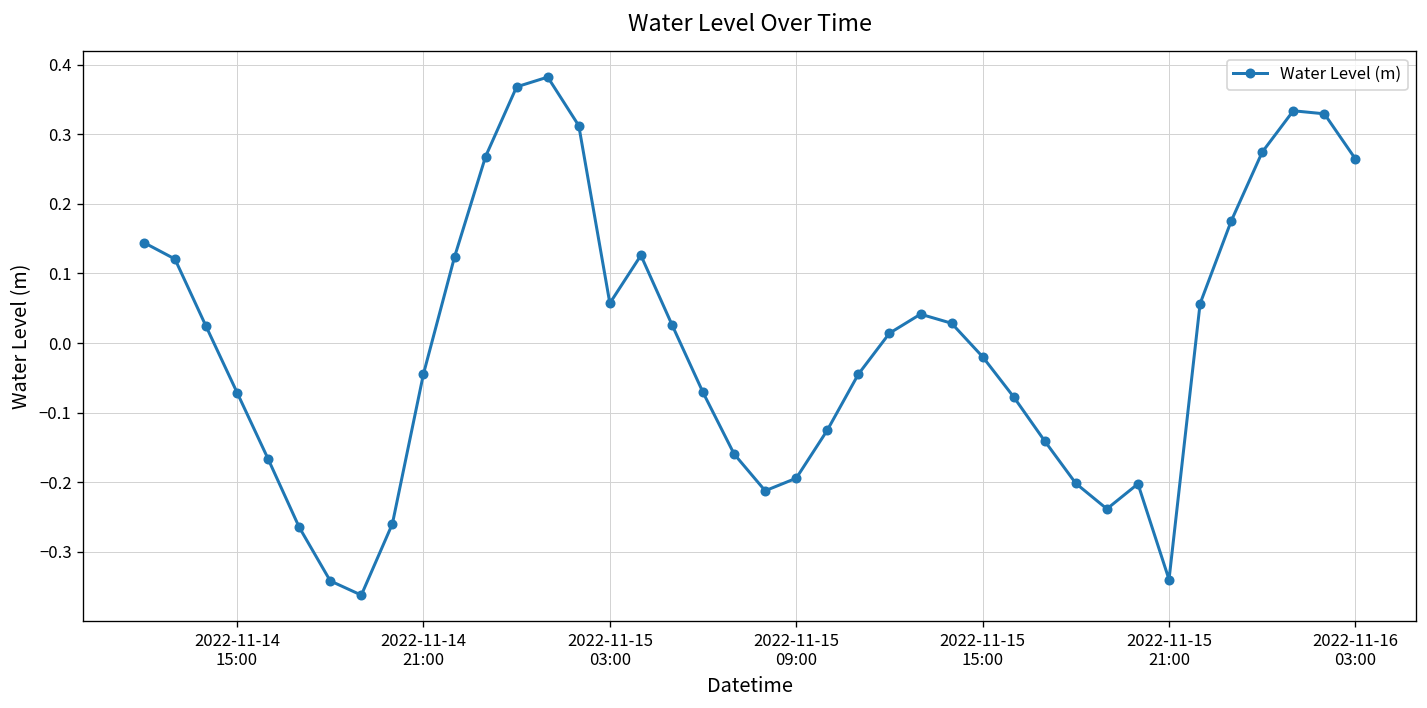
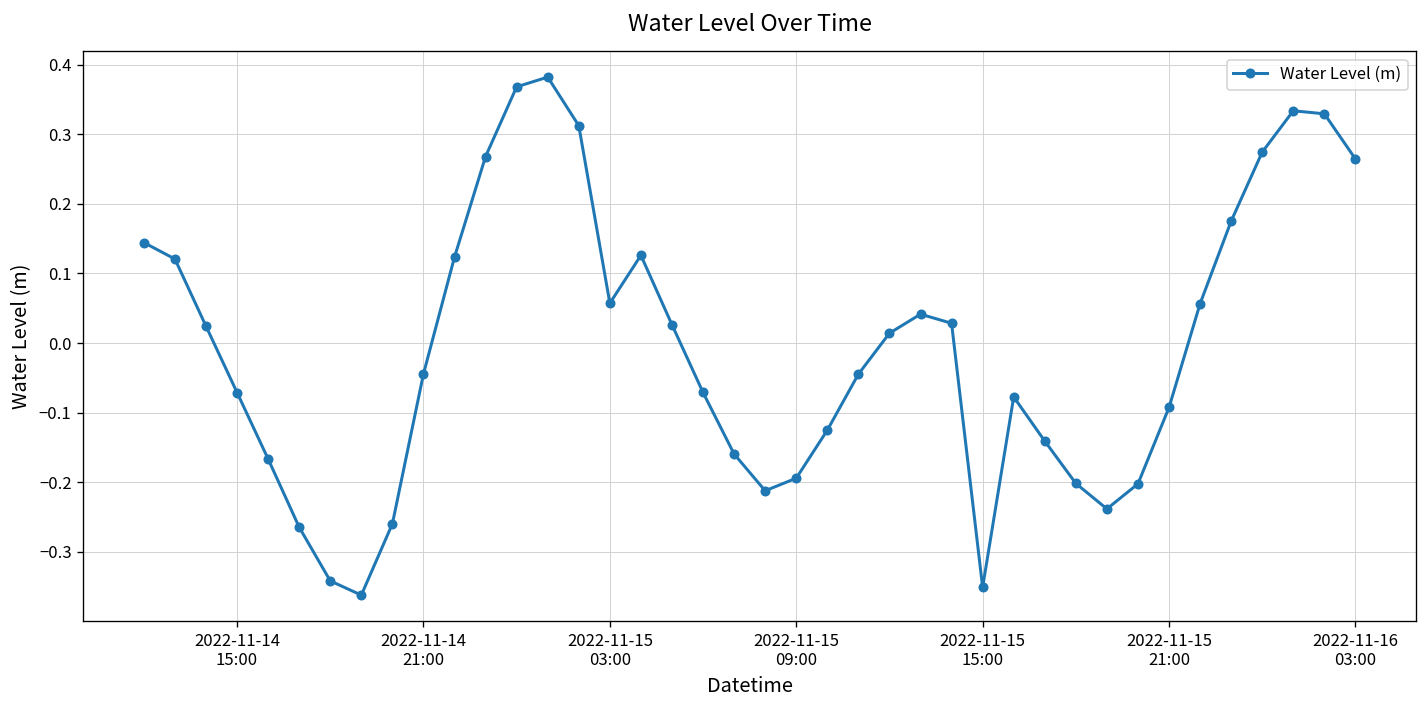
2022-11-15 15:00: -0.02 -> -0.35
2022-11-15 21:00: -0.34 -> -0.09
